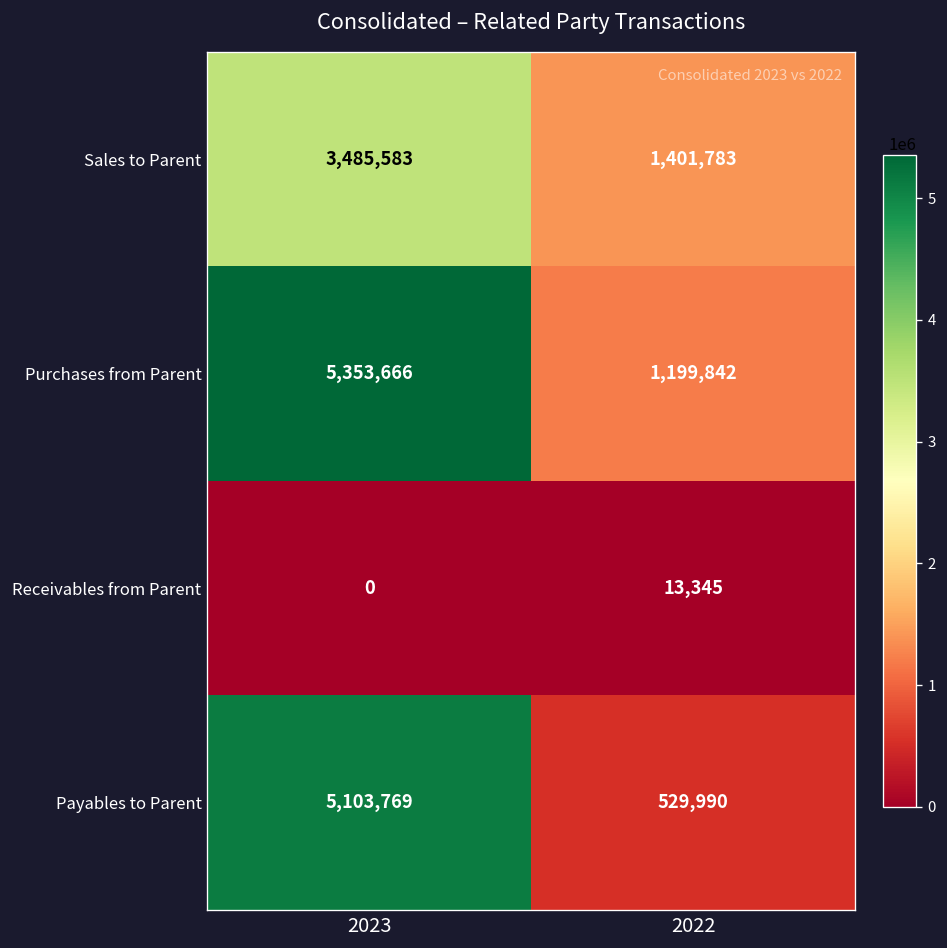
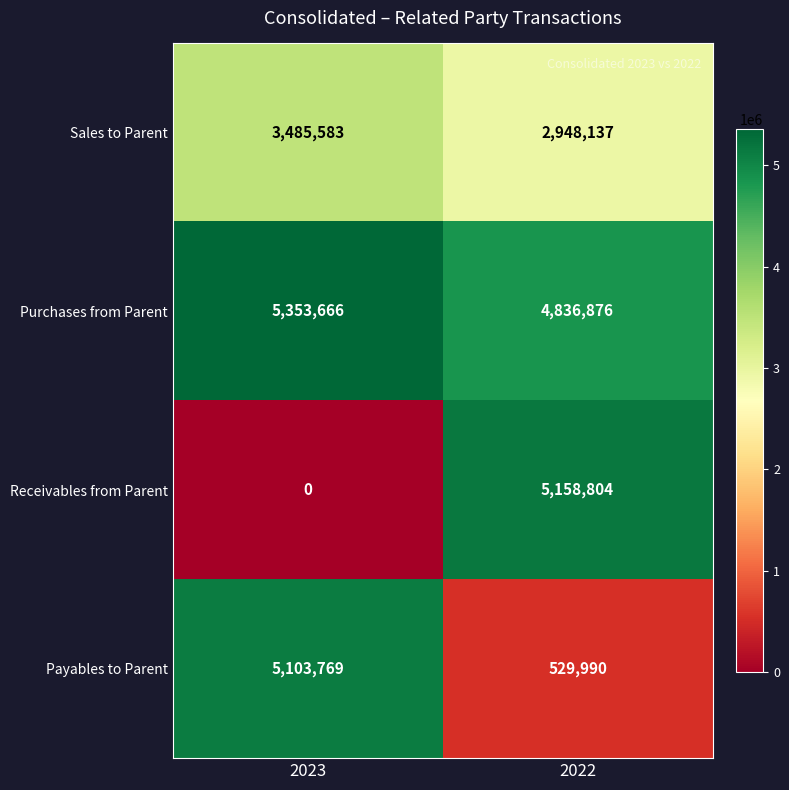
Sales to Parent, 2022: 1,401,783 -> 2,948,137
Purchases from Parent, 2022: 1,199,842 -> 4,836,876
Receivables from Parent, 2022: 13,345 -> 5,158,804
